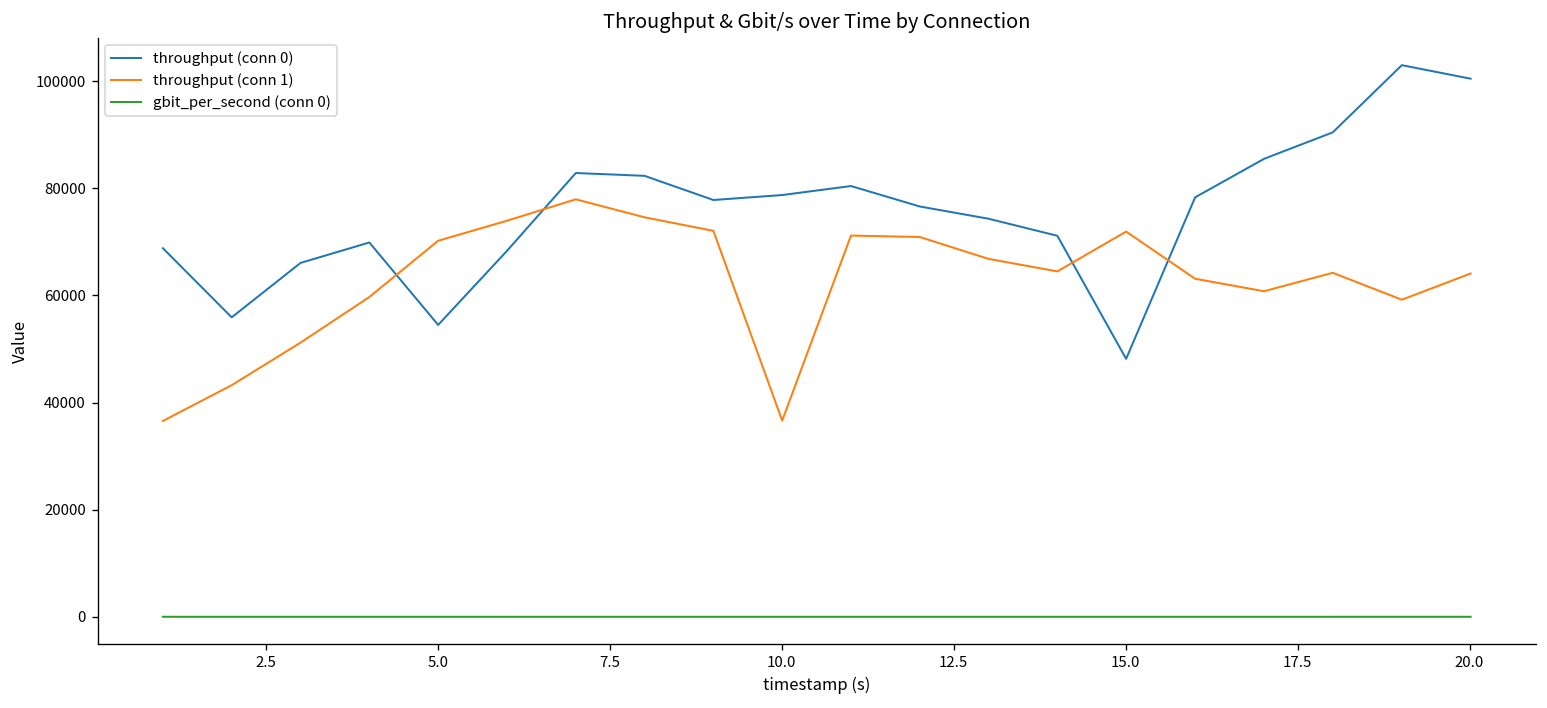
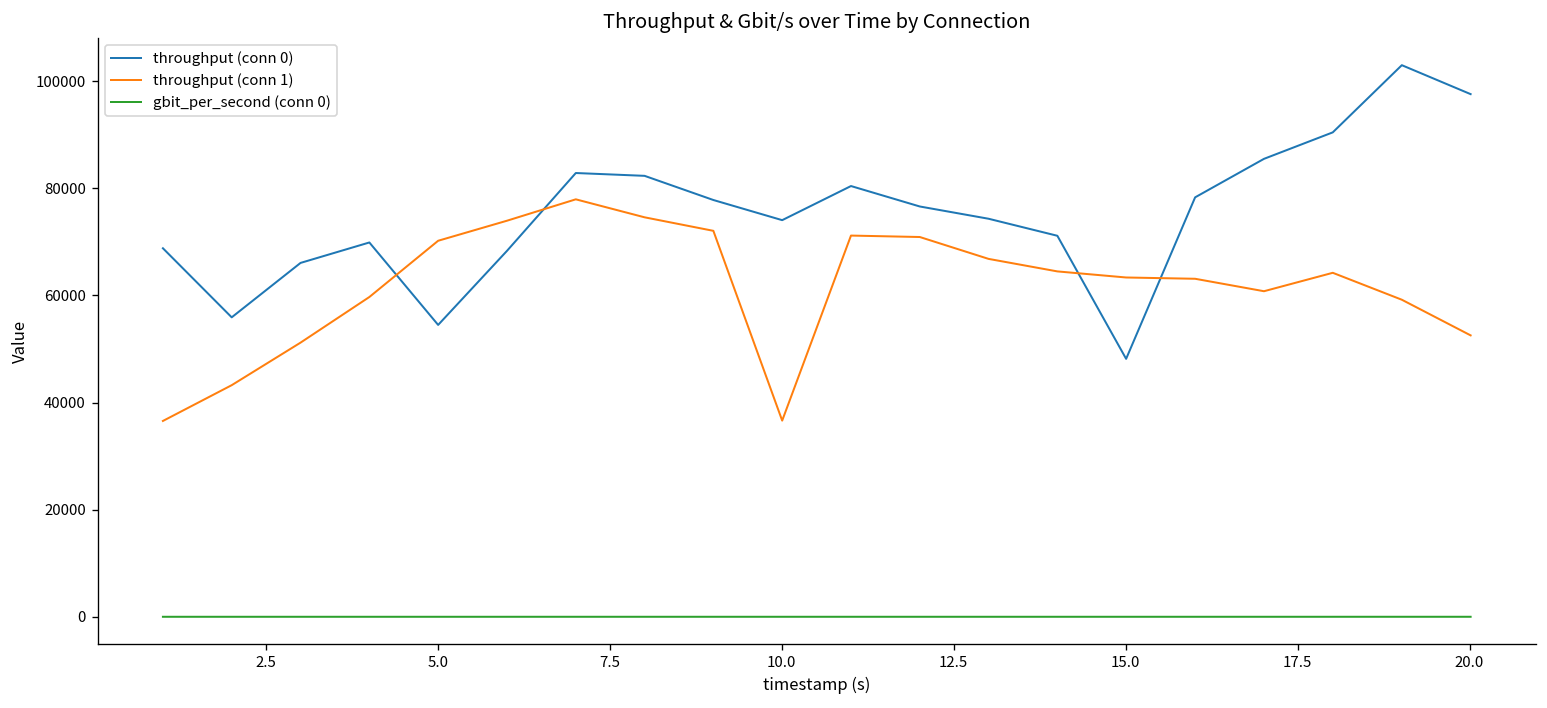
throughput (conn 0), 10.0: 79000 -> 74000
throughput (conn 1), 15.0: 72000 -> 63000
throughput (conn 0), 20.0: 100000 -> 98000
throughput (conn 1), 20.0: 64000 -> 53000
